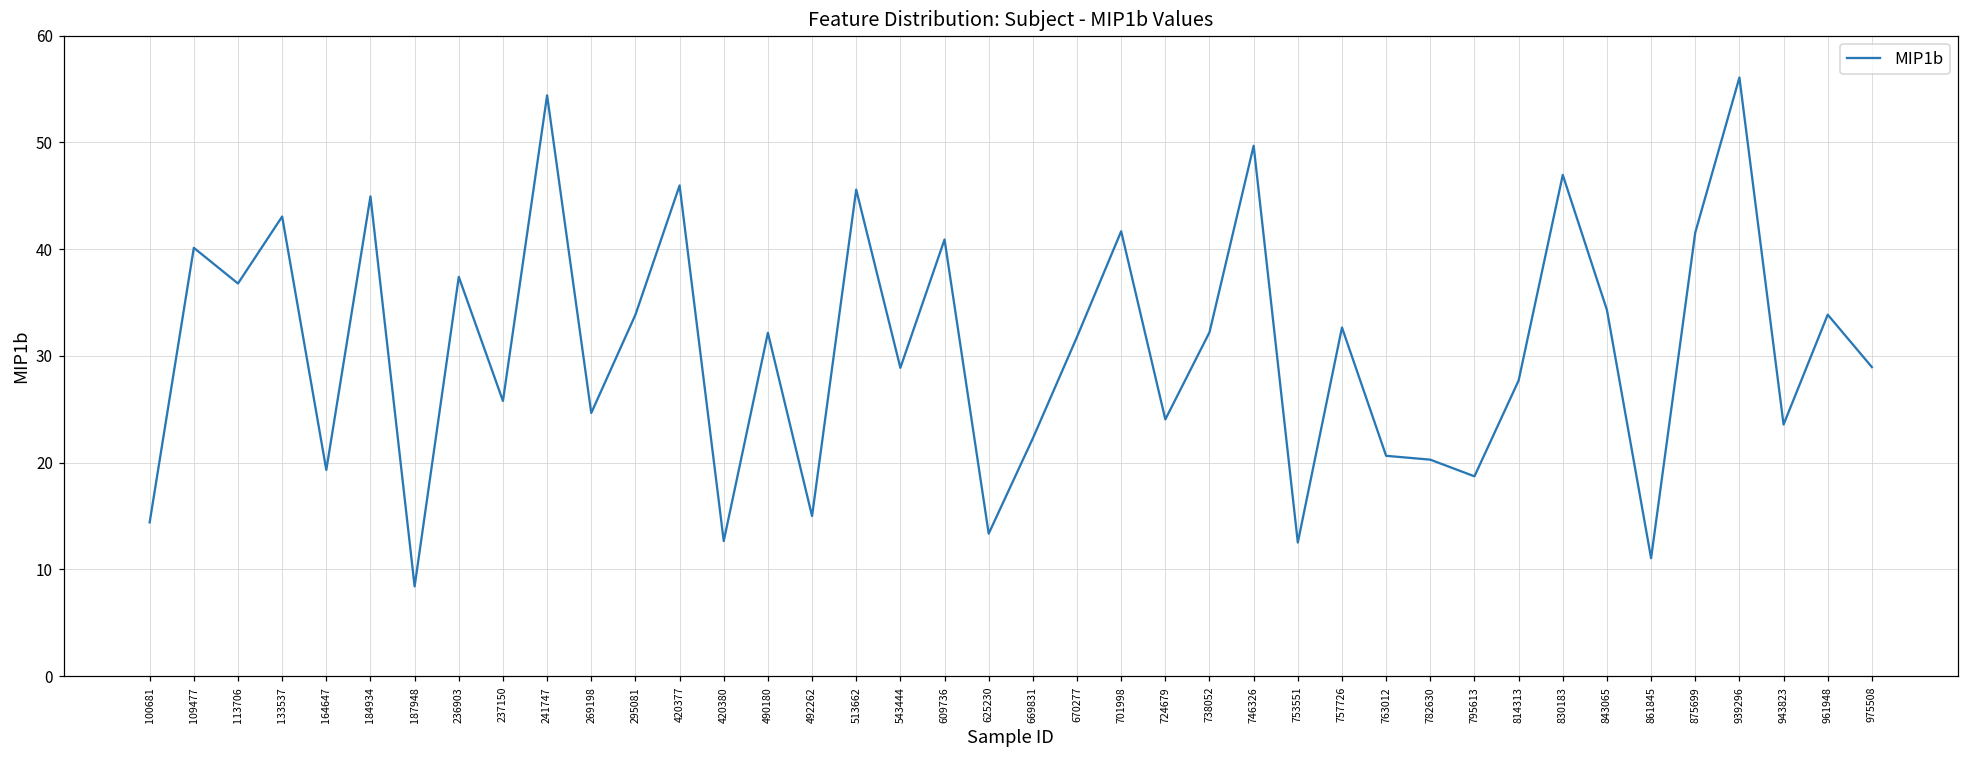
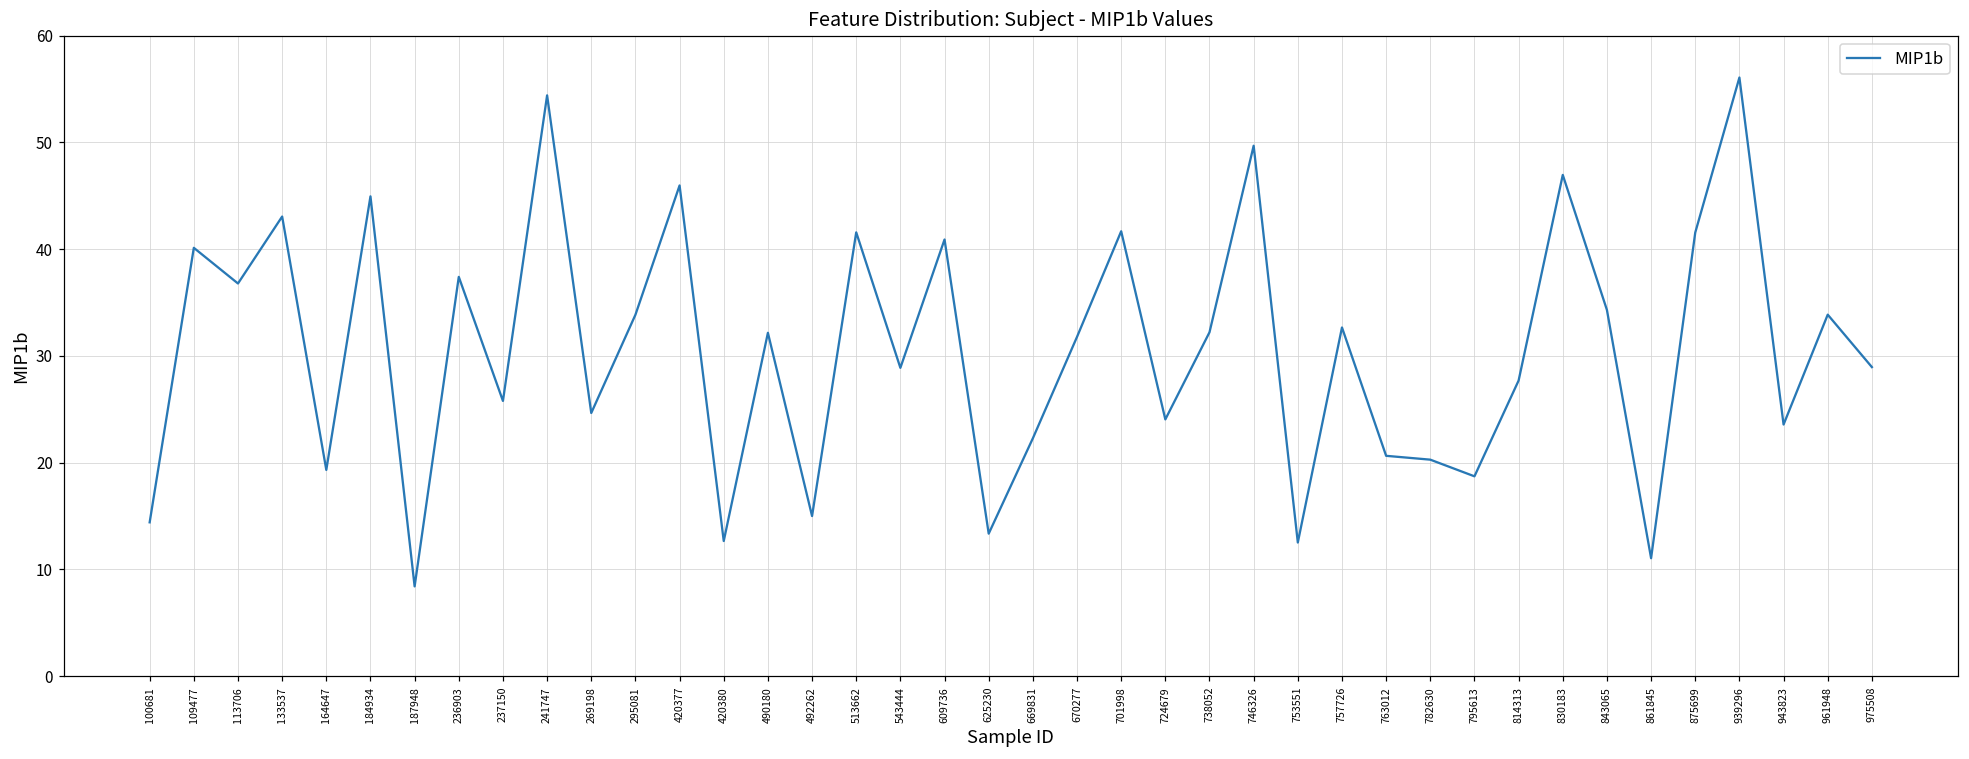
513662: 46 -> 42
